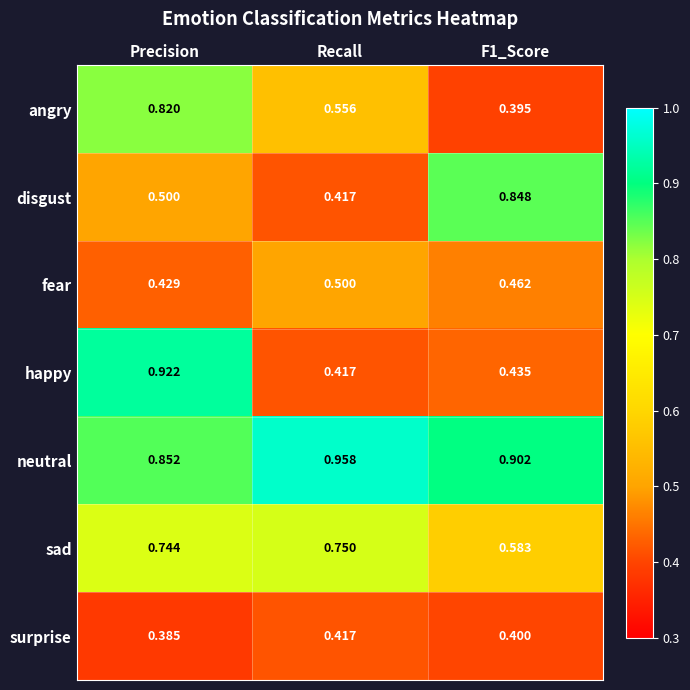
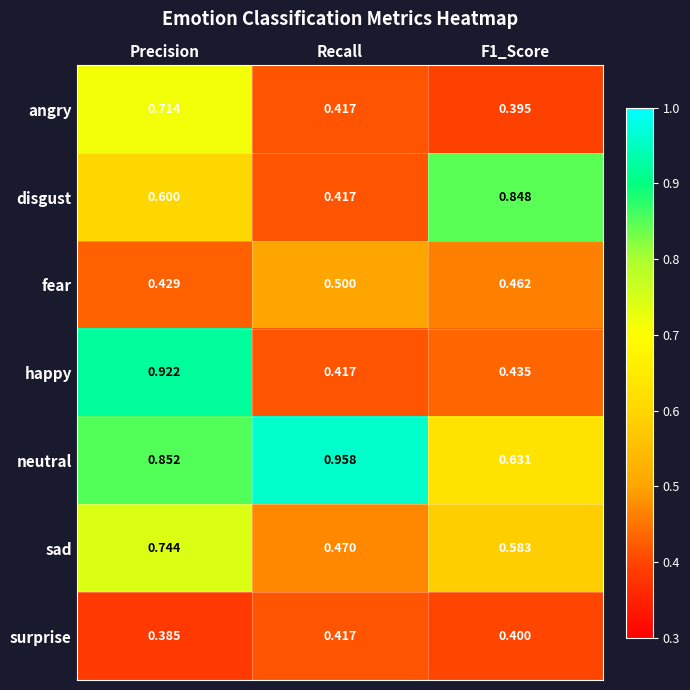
angry, Precision: 0.820 -> 0.714
angry, Recall: 0.556 -> 0.417
disgust, Precision: 0.500 -> 0.600
neutral, F1_Score: 0.902 -> 0.631
sad, Recall: 0.750 -> 0.470
